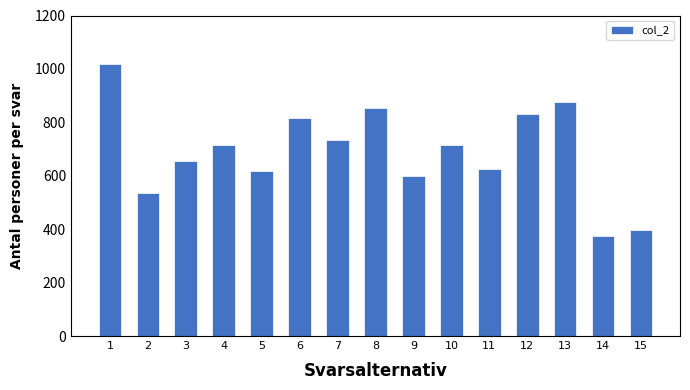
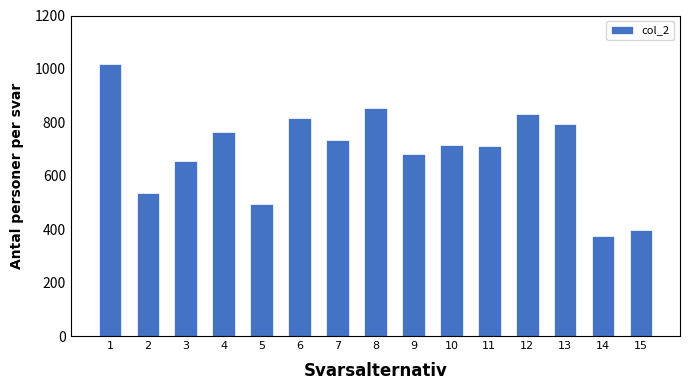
4: 720 -> 760
5: 620 -> 500
9: 600 -> 680
11: 630 -> 710
13: 880 -> 790
